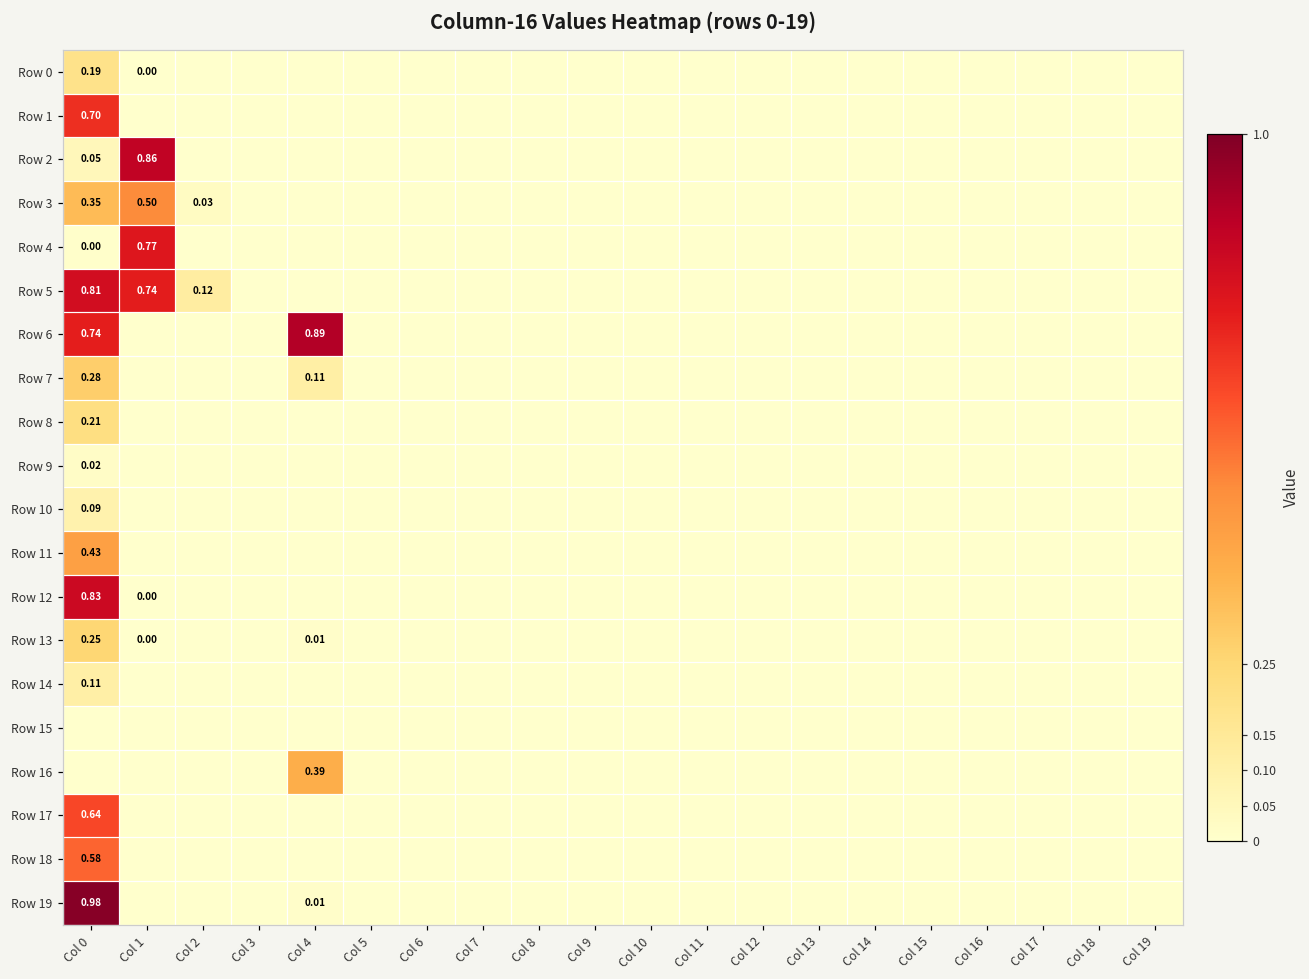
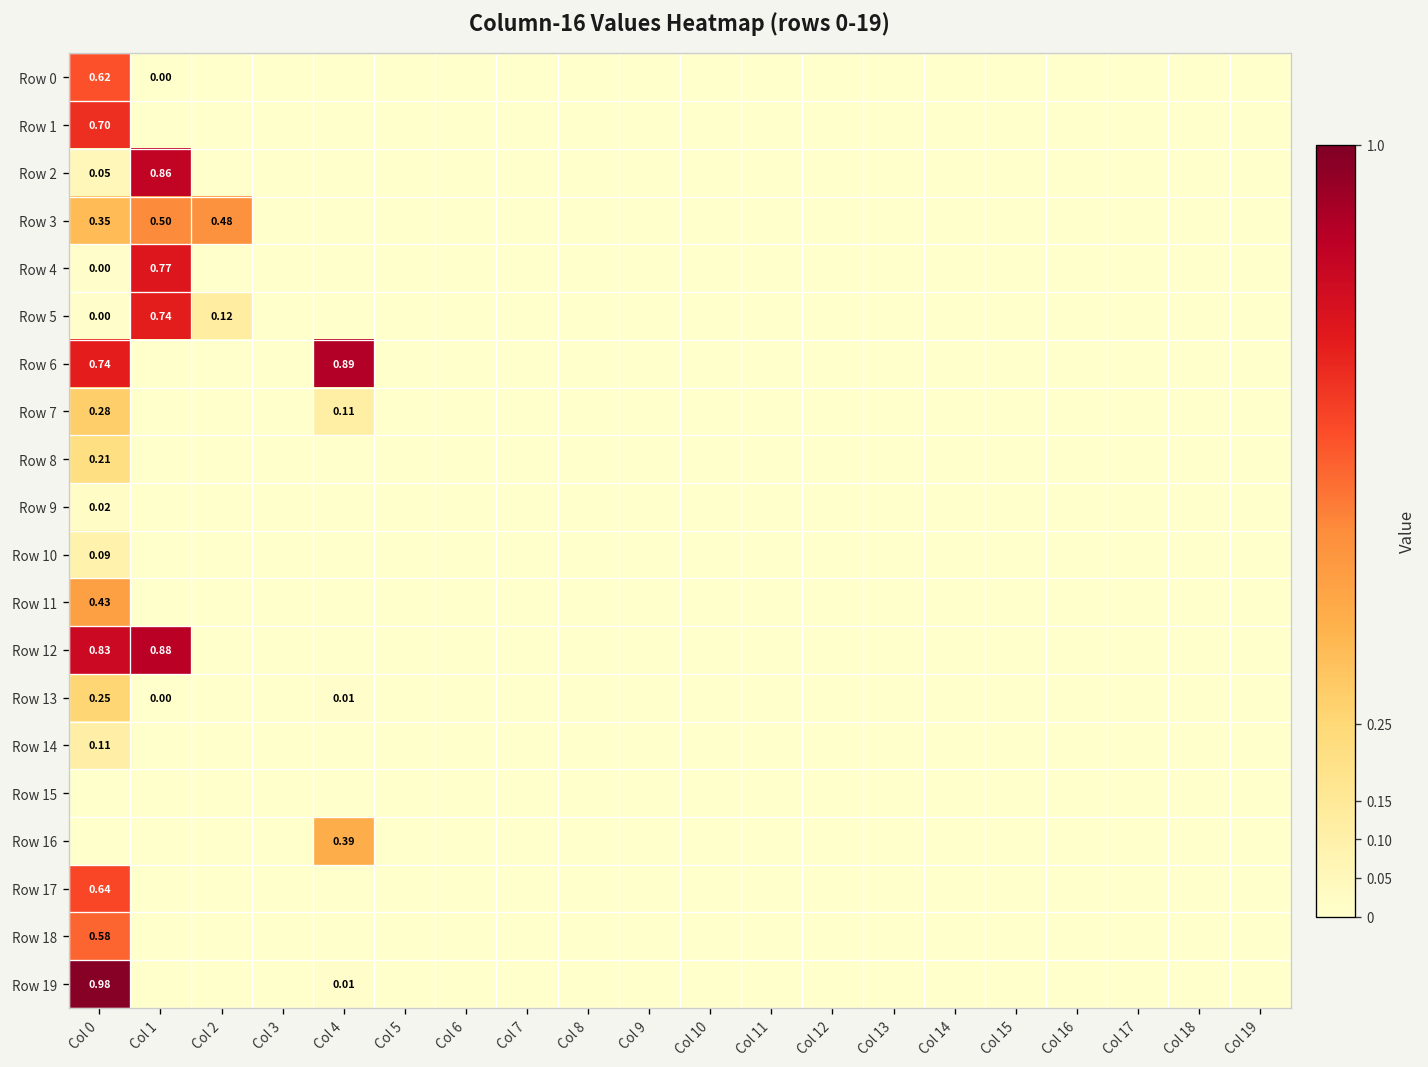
Row 0, Col 0: 0.19 -> 0.62
Row 3, Col 2: 0.03 -> 0.48
Row 5, Col 0: 0.81 -> 0.00
Row 12, Col 1: 0.00 -> 0.88
